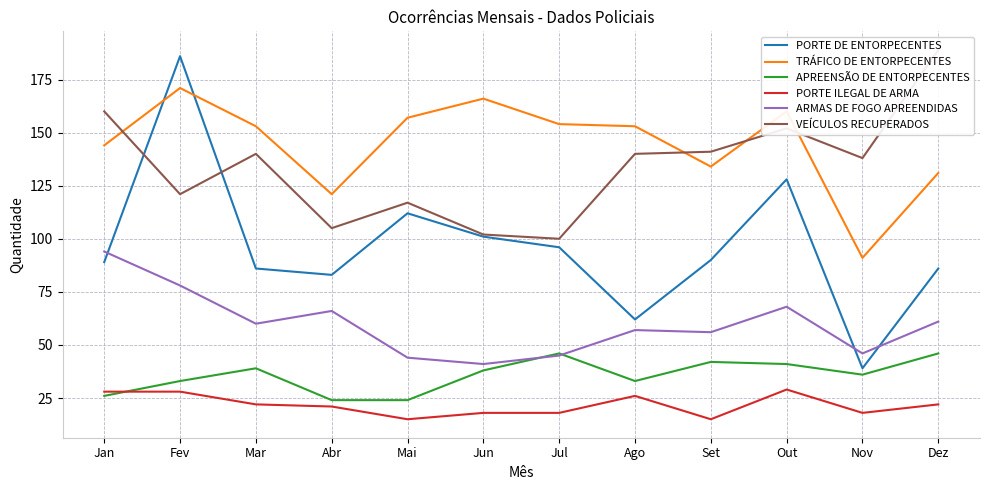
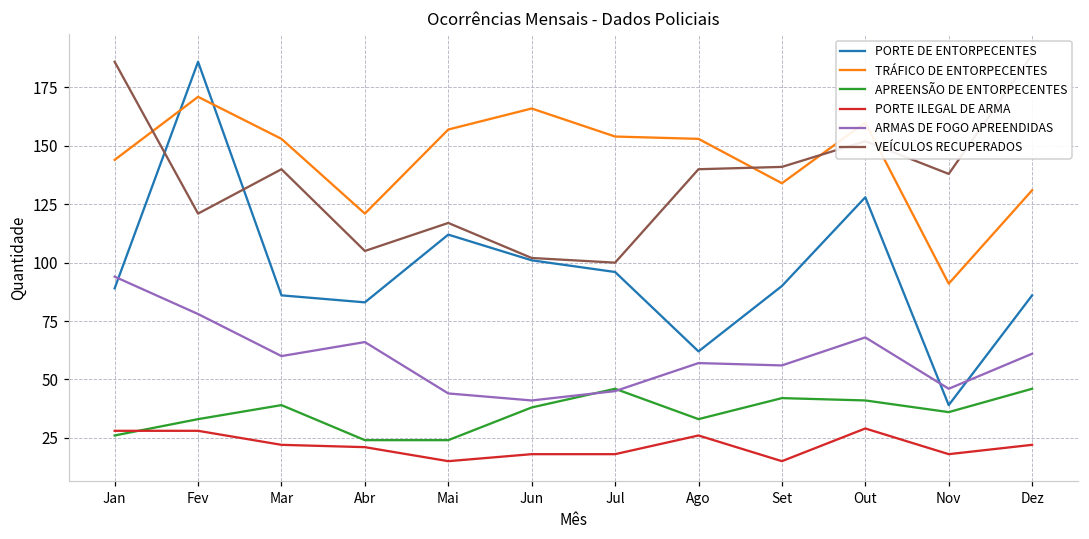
VEÍCULOS RECUPERADOS, Jan: 160 -> 186
